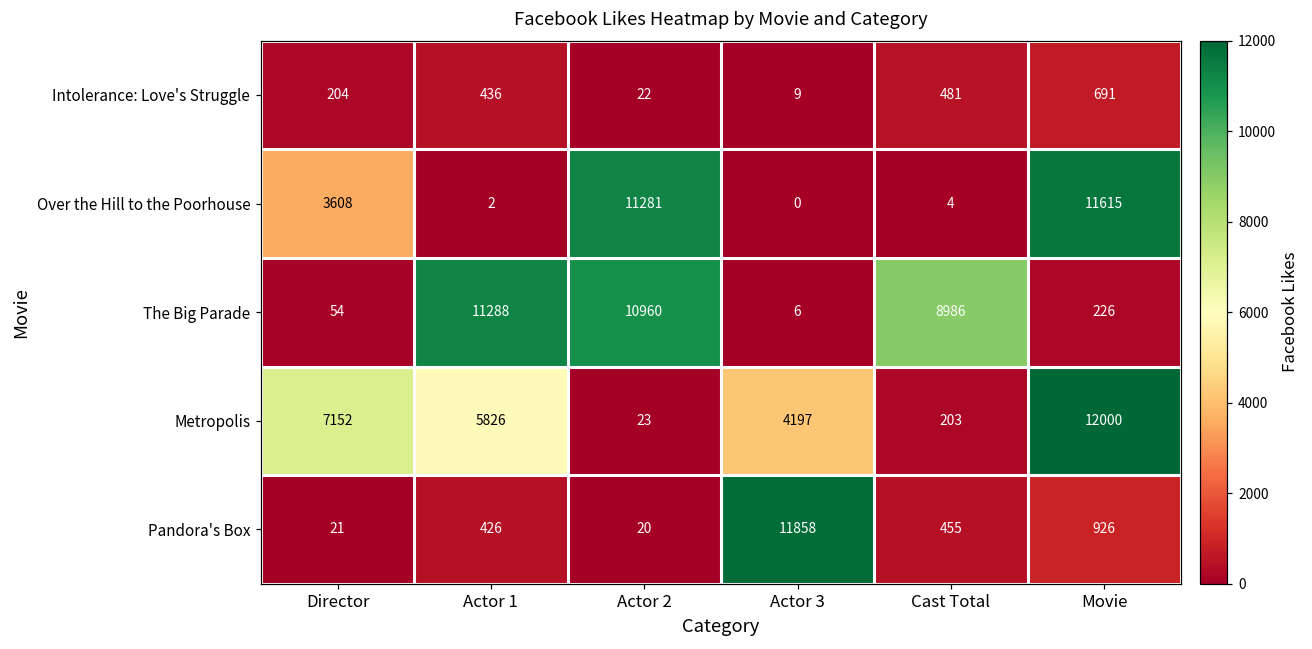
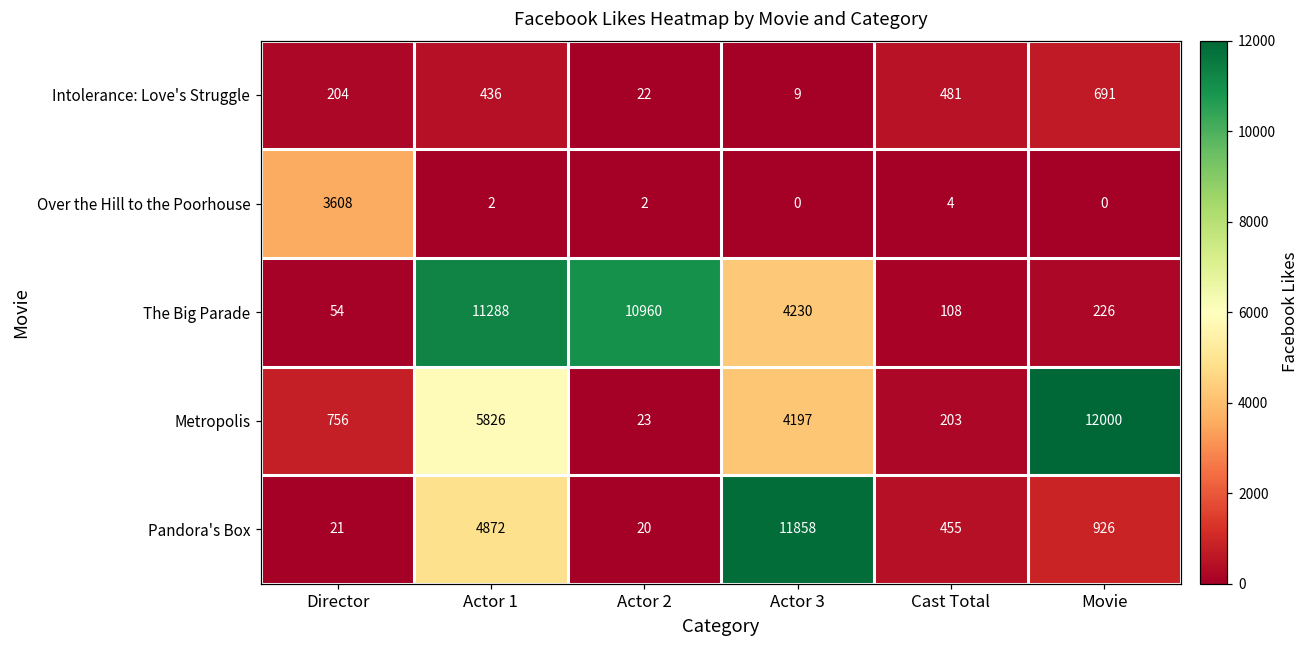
Over the Hill to the Poorhouse, Actor 2: 11281 -> 2
Over the Hill to the Poorhouse, Movie: 11615 -> 0
The Big Parade, Actor 3: 6 -> 4230
The Big Parade, Cast Total: 8986 -> 108
Metropolis, Director: 7152 -> 756
Pandora's Box, Actor 1: 426 -> 4872
